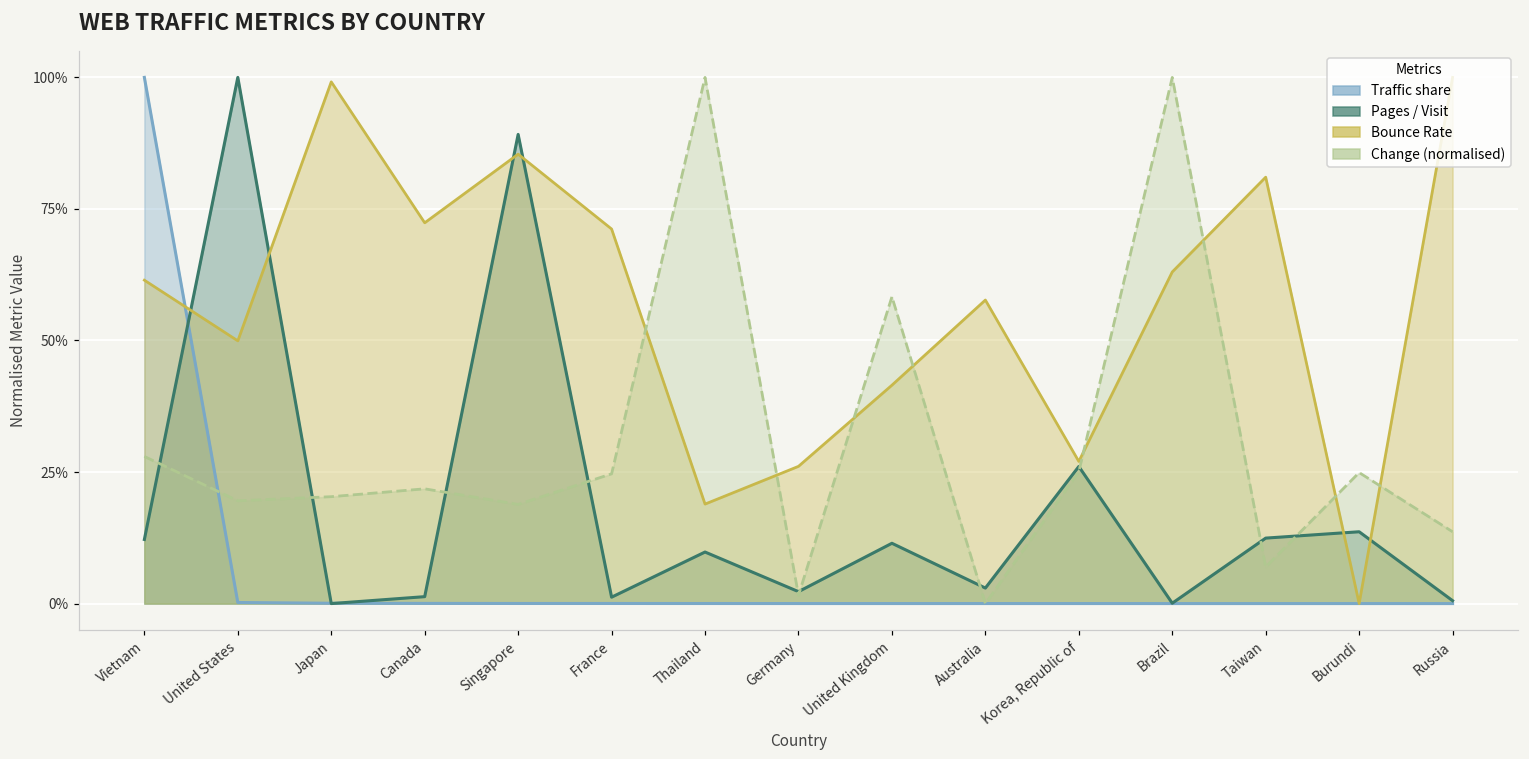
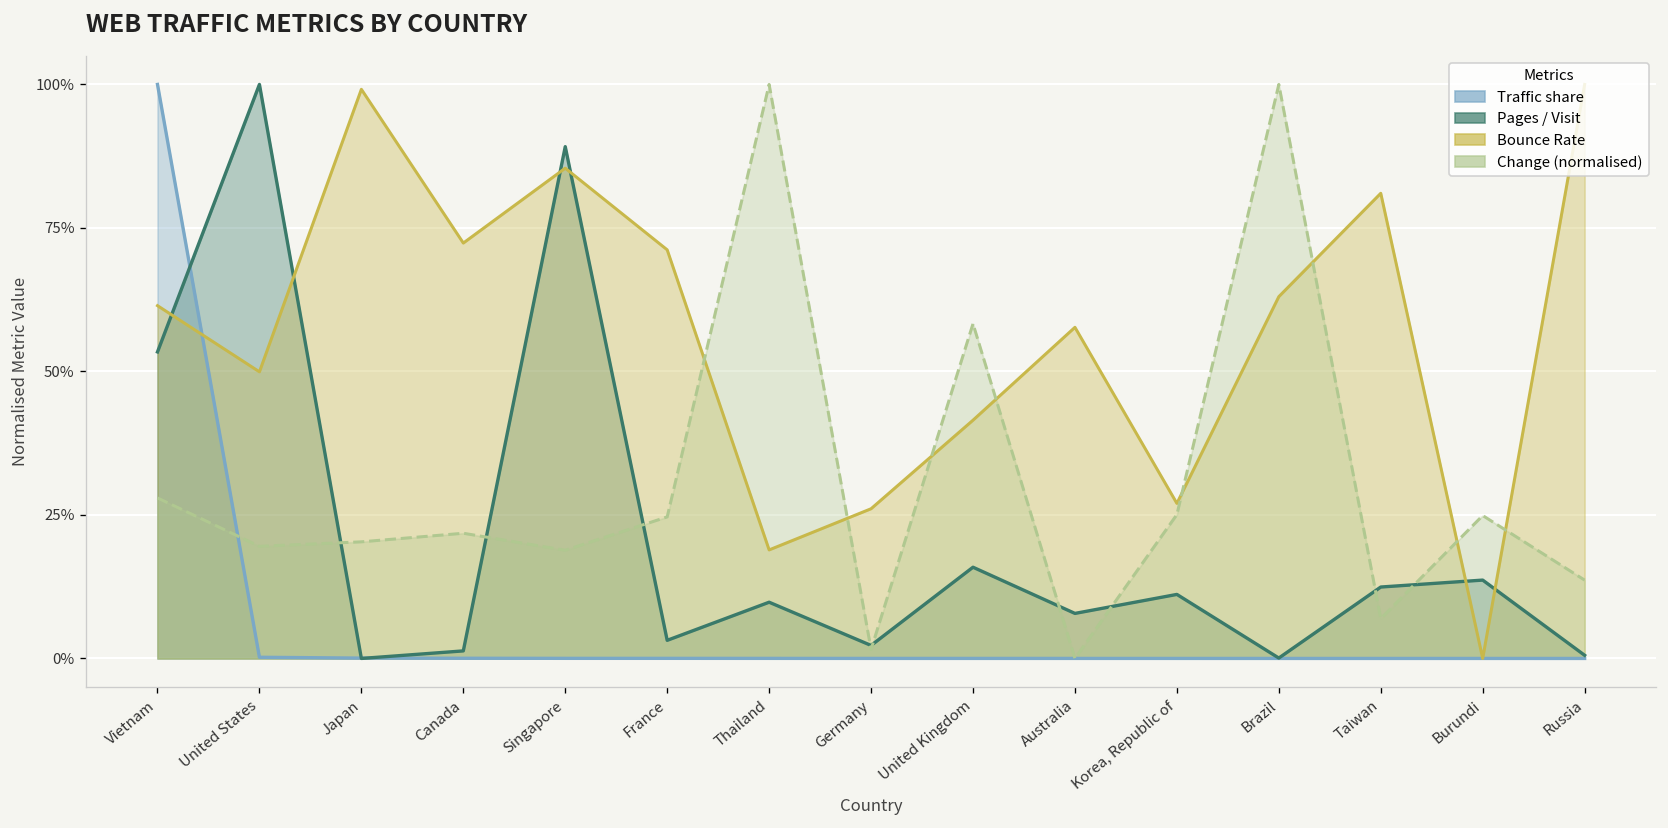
Pages / Visit, Vietnam: 12% -> 53%
Pages / Visit, France: 1% -> 3%
Pages / Visit, United Kingdom: 11% -> 16%
Pages / Visit, Australia: 3% -> 8%
Pages / Visit, Korea, Republic of: 26% -> 11%
